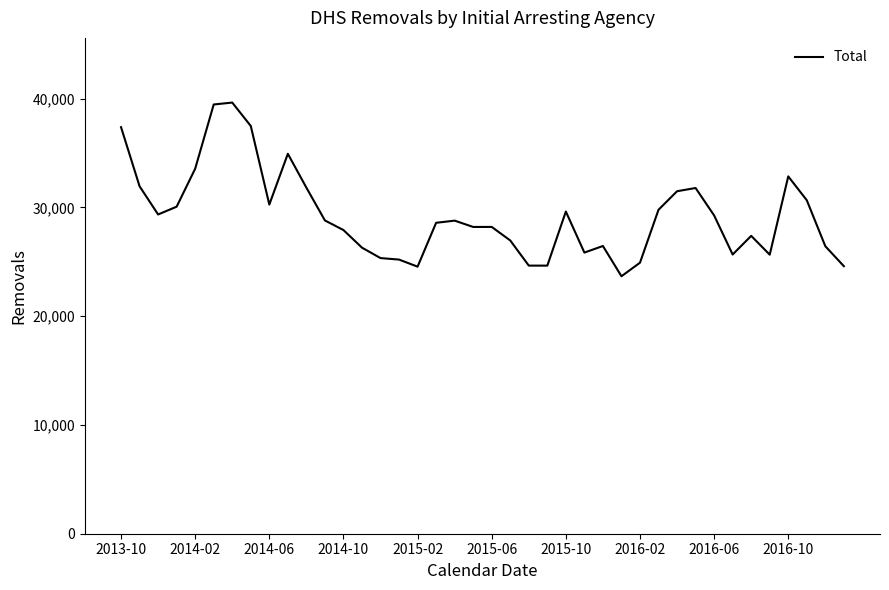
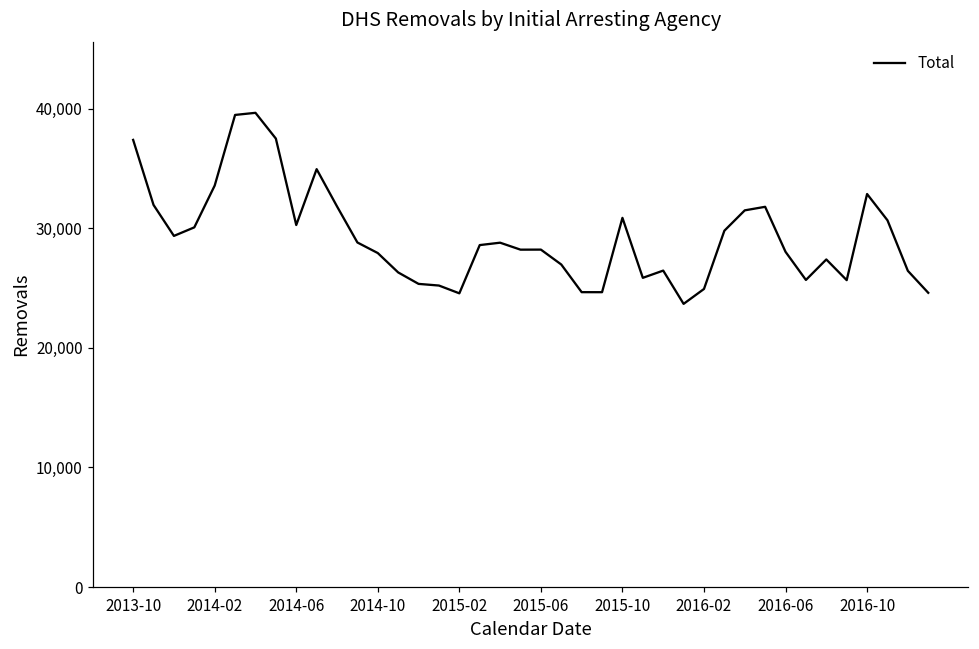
2015-10: 29,600 -> 30,900
2016-06: 29,300 -> 28,000
